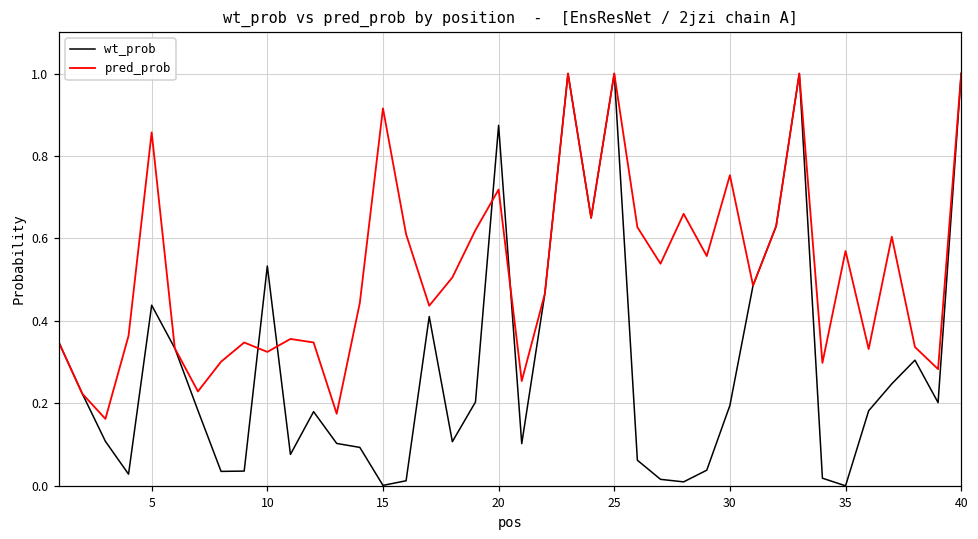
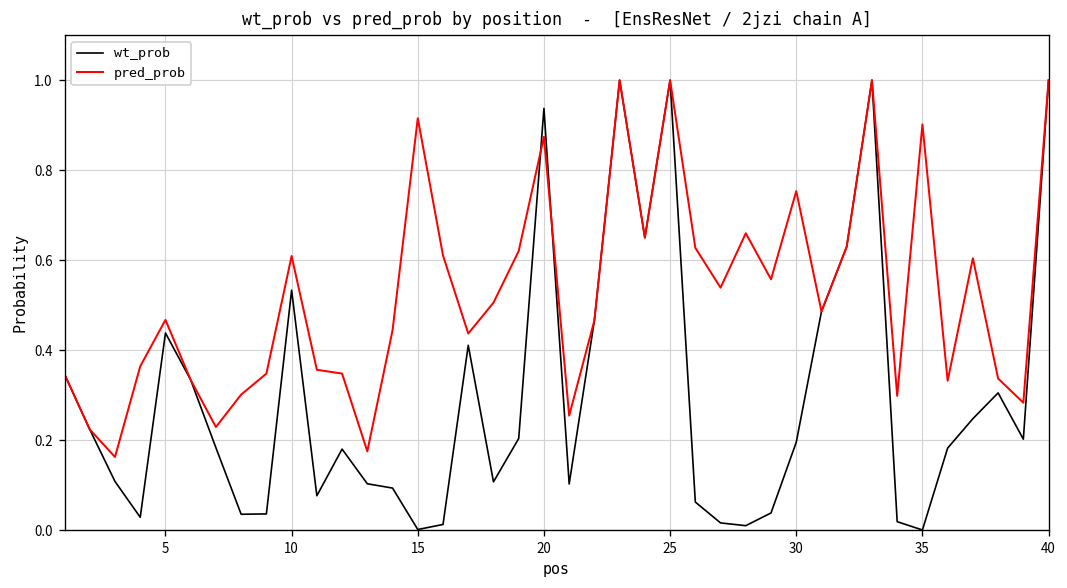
pred_prob, 5: 0.86 -> 0.47
pred_prob, 10: 0.32 -> 0.61
wt_prob, 20: 0.87 -> 0.94
pred_prob, 20: 0.72 -> 0.87
pred_prob, 35: 0.57 -> 0.90
